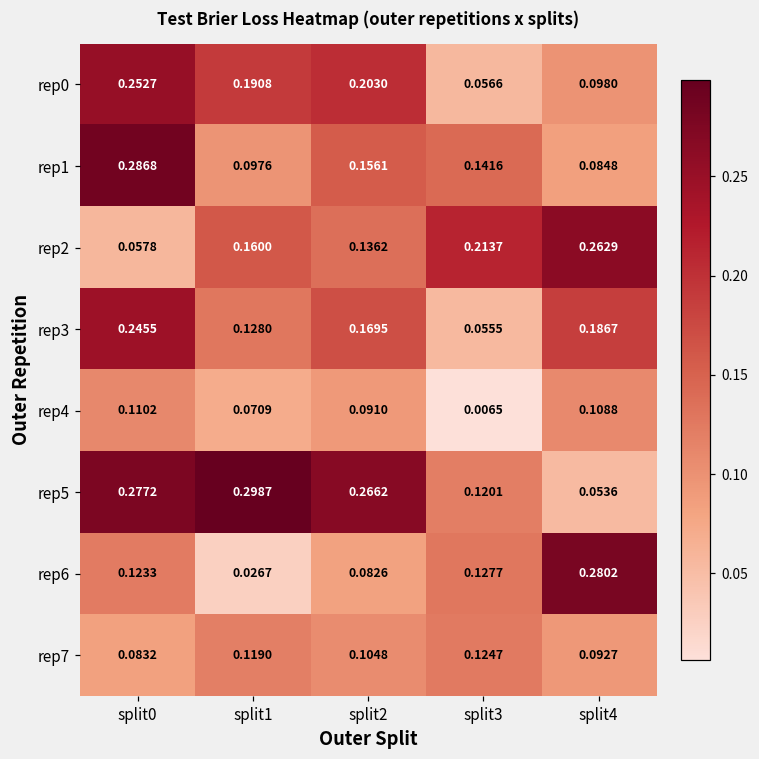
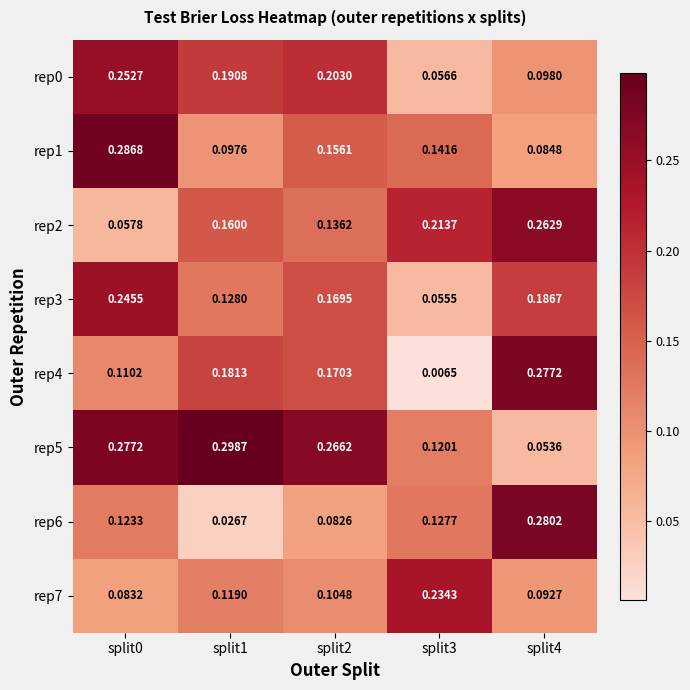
rep4, split1: 0.0709 -> 0.1813
rep4, split2: 0.0910 -> 0.1703
rep4, split4: 0.1088 -> 0.2772
rep7, split3: 0.1247 -> 0.2343
